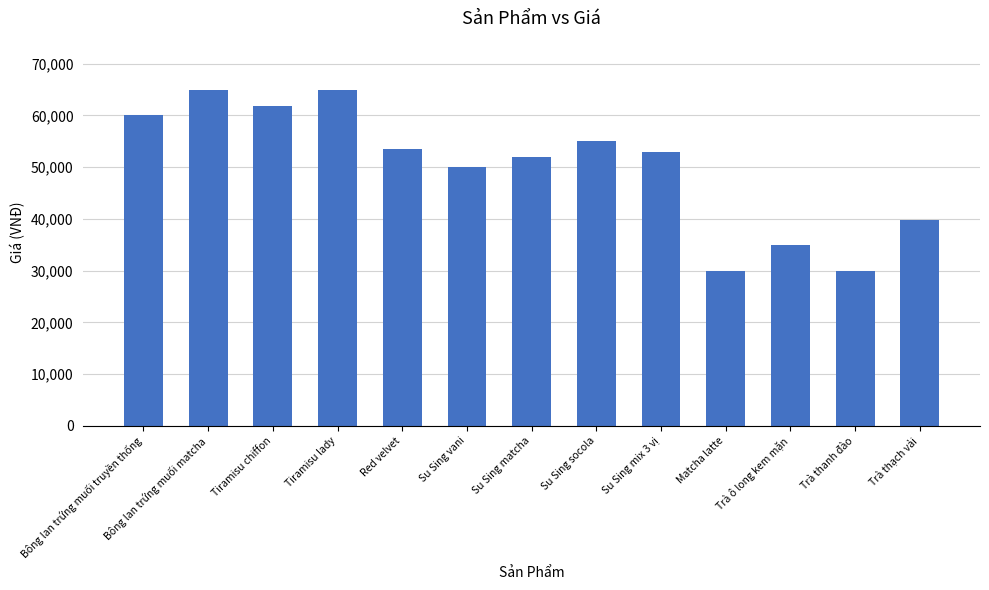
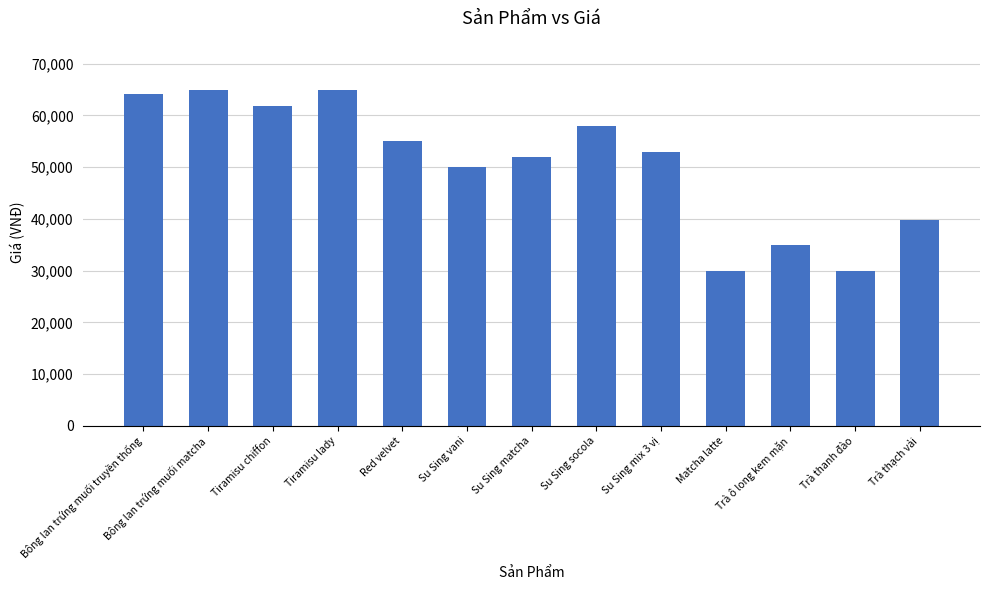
Bông lan trứng muối truyền thống: 60,000 -> 64,000
Red velvet: 53,000 -> 55,000
Su Sing socola: 55,000 -> 58,000
